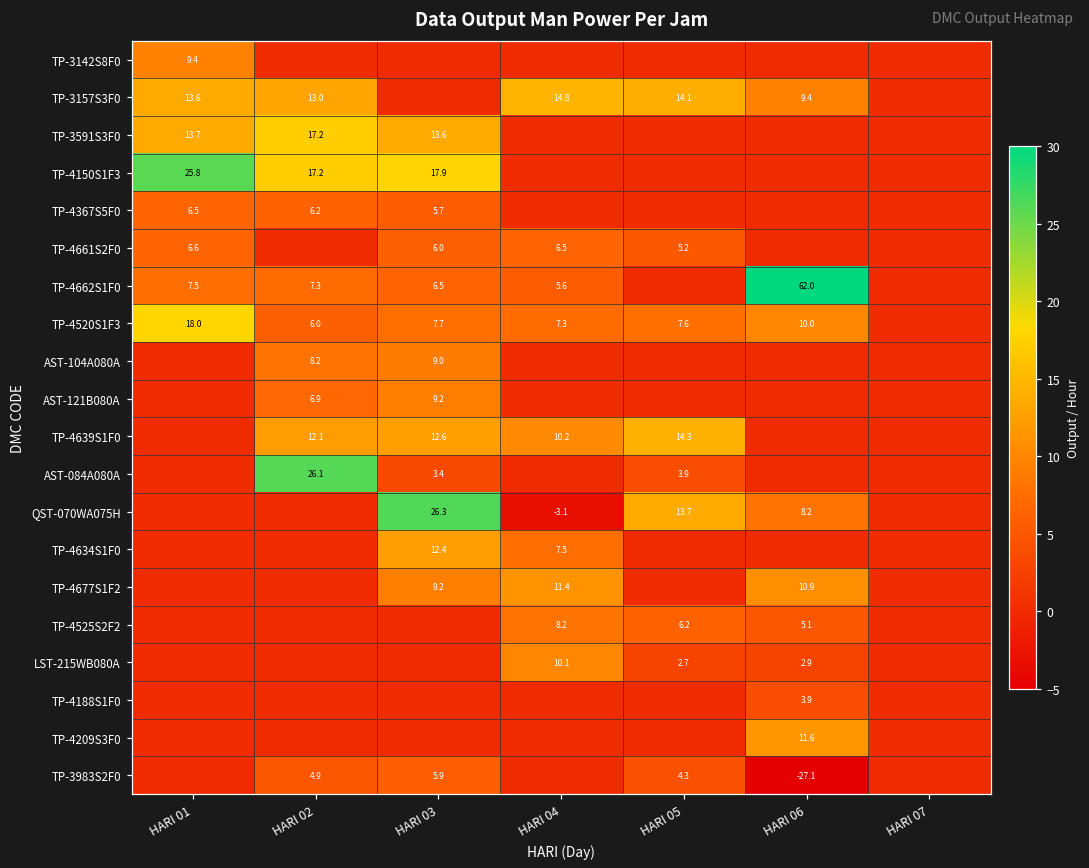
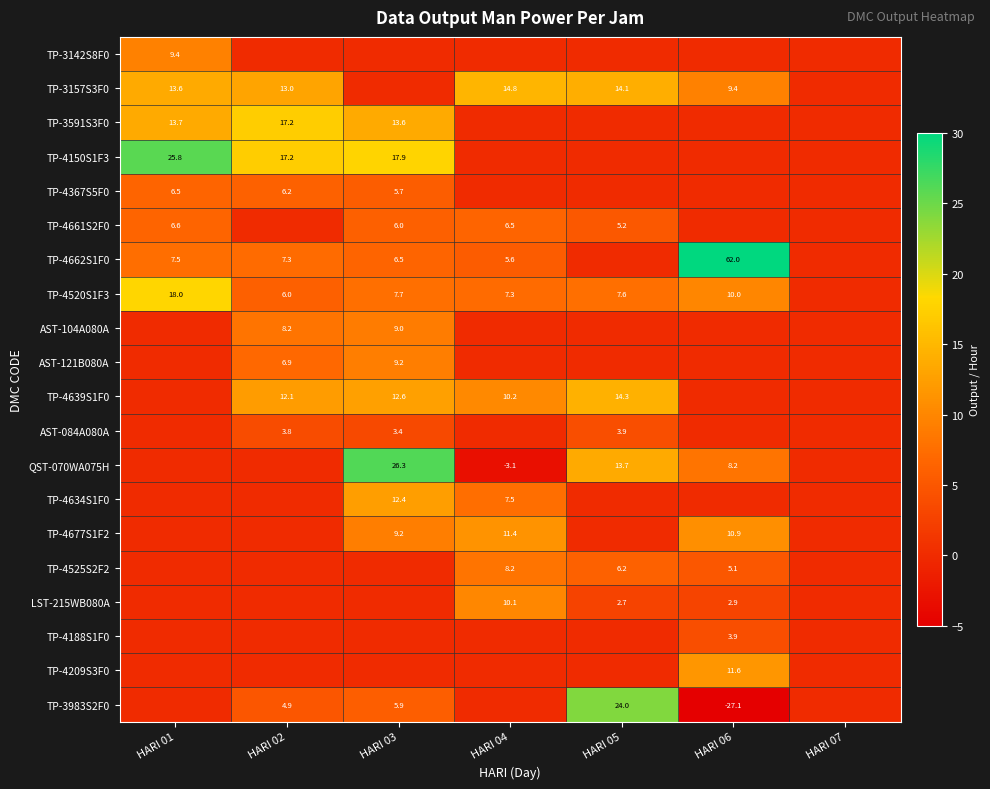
AST-084A080A, HARI 02: 26.1 -> 3.8
TP-3983S2F0, HARI 05: 4.3 -> 24.0
